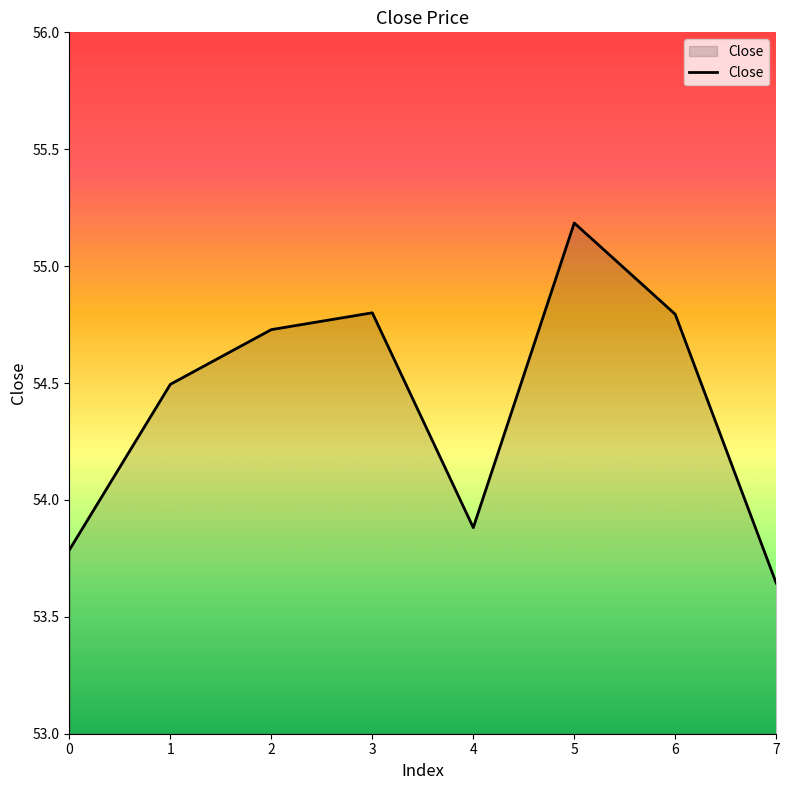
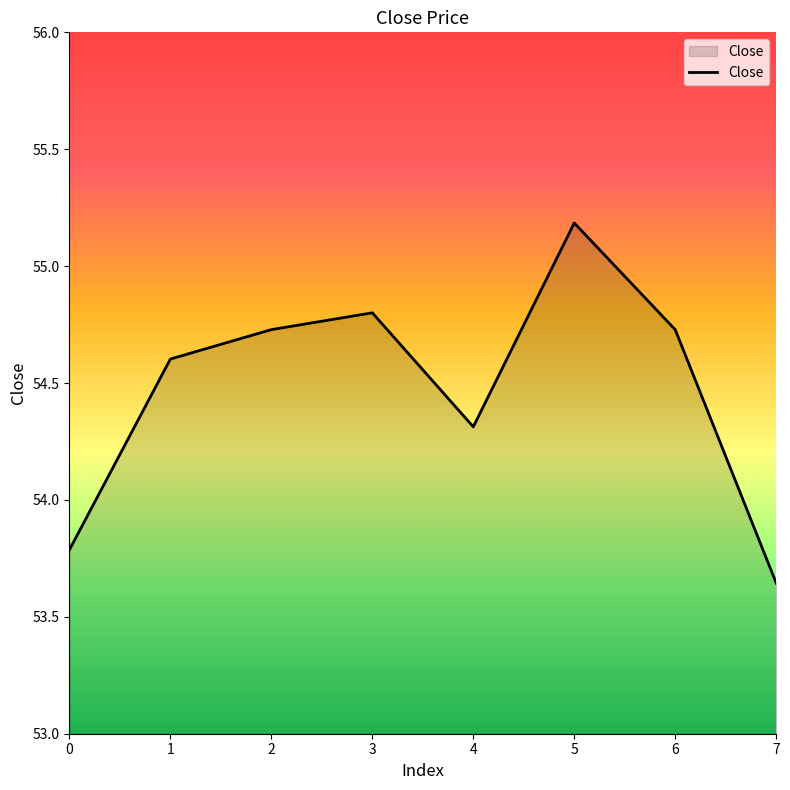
1: 54.49 -> 54.60
4: 53.88 -> 54.31
6: 54.79 -> 54.73
